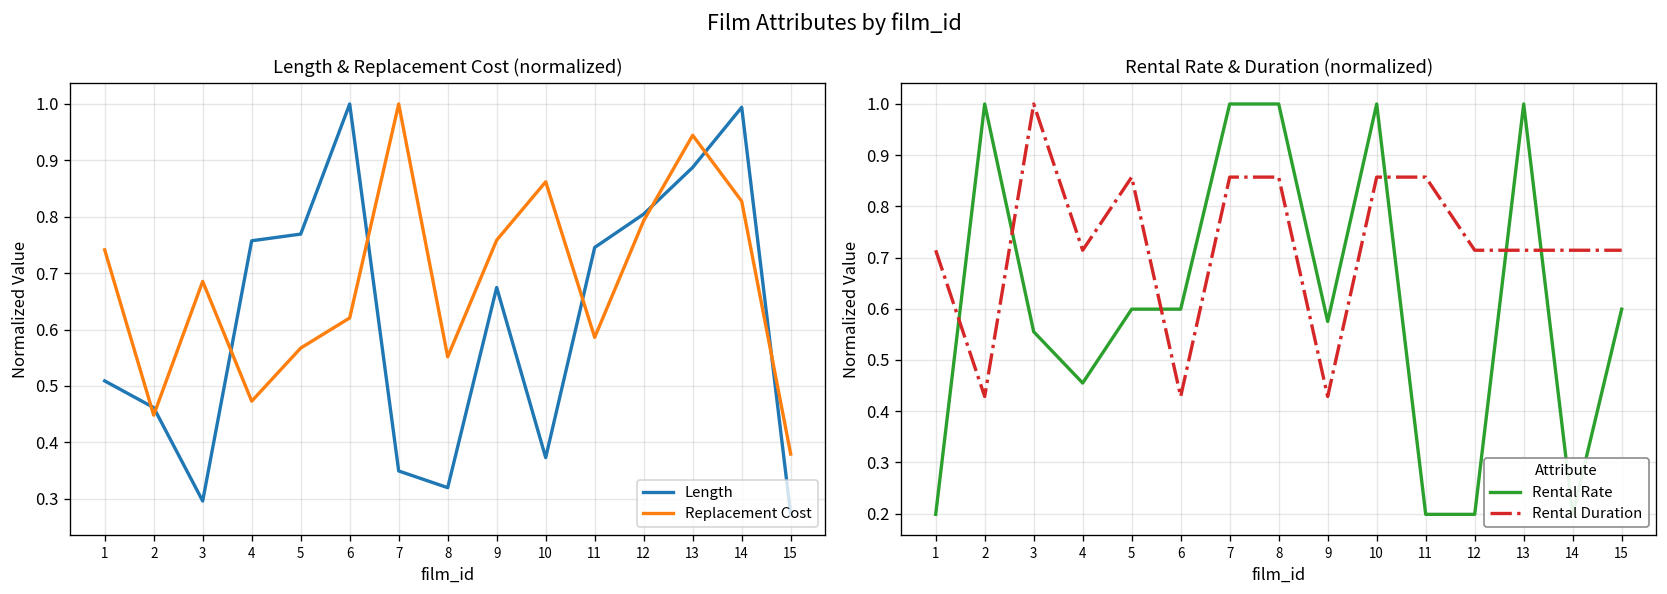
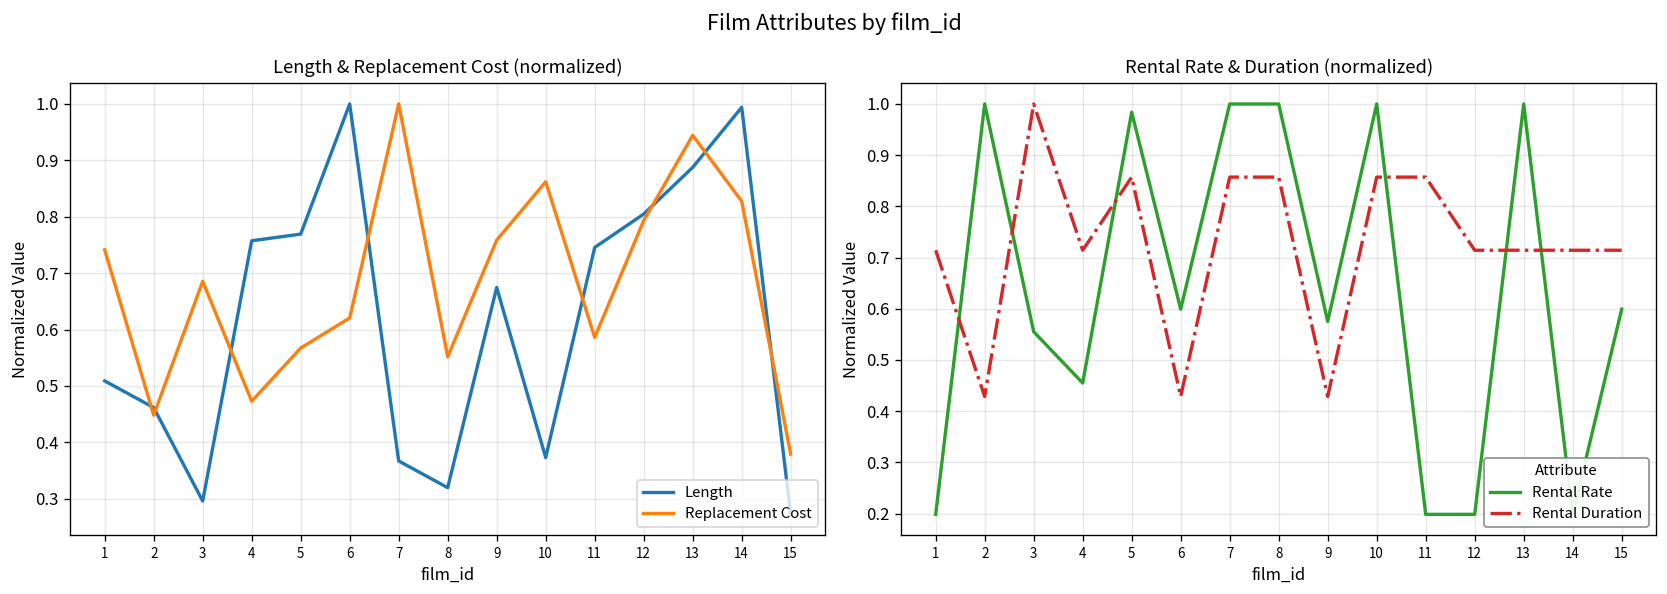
Length & Replacement Cost (normalized), Length, 7: 0.35 -> 0.37
Rental Rate & Duration (normalized), Rental Rate, 5: 0.60 -> 0.98
